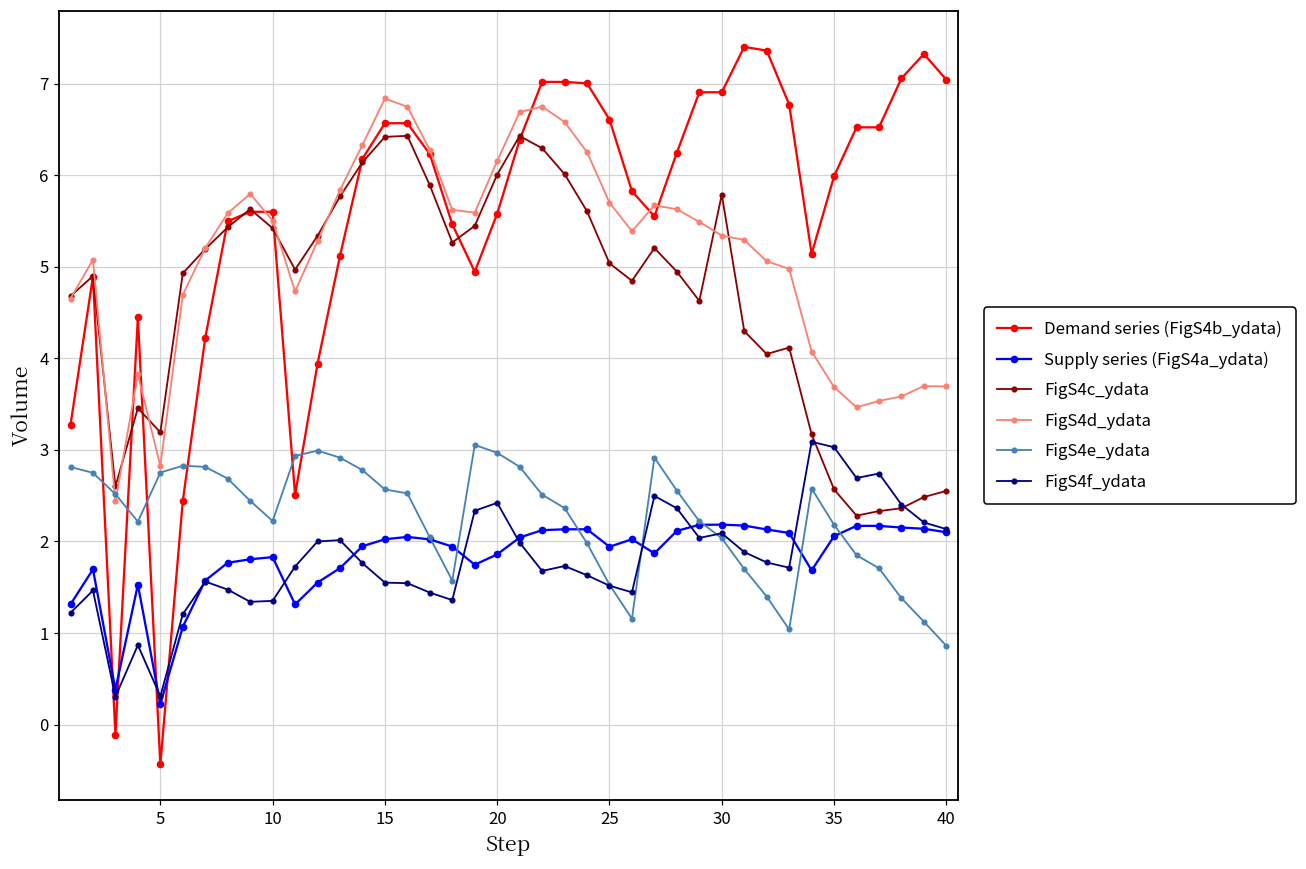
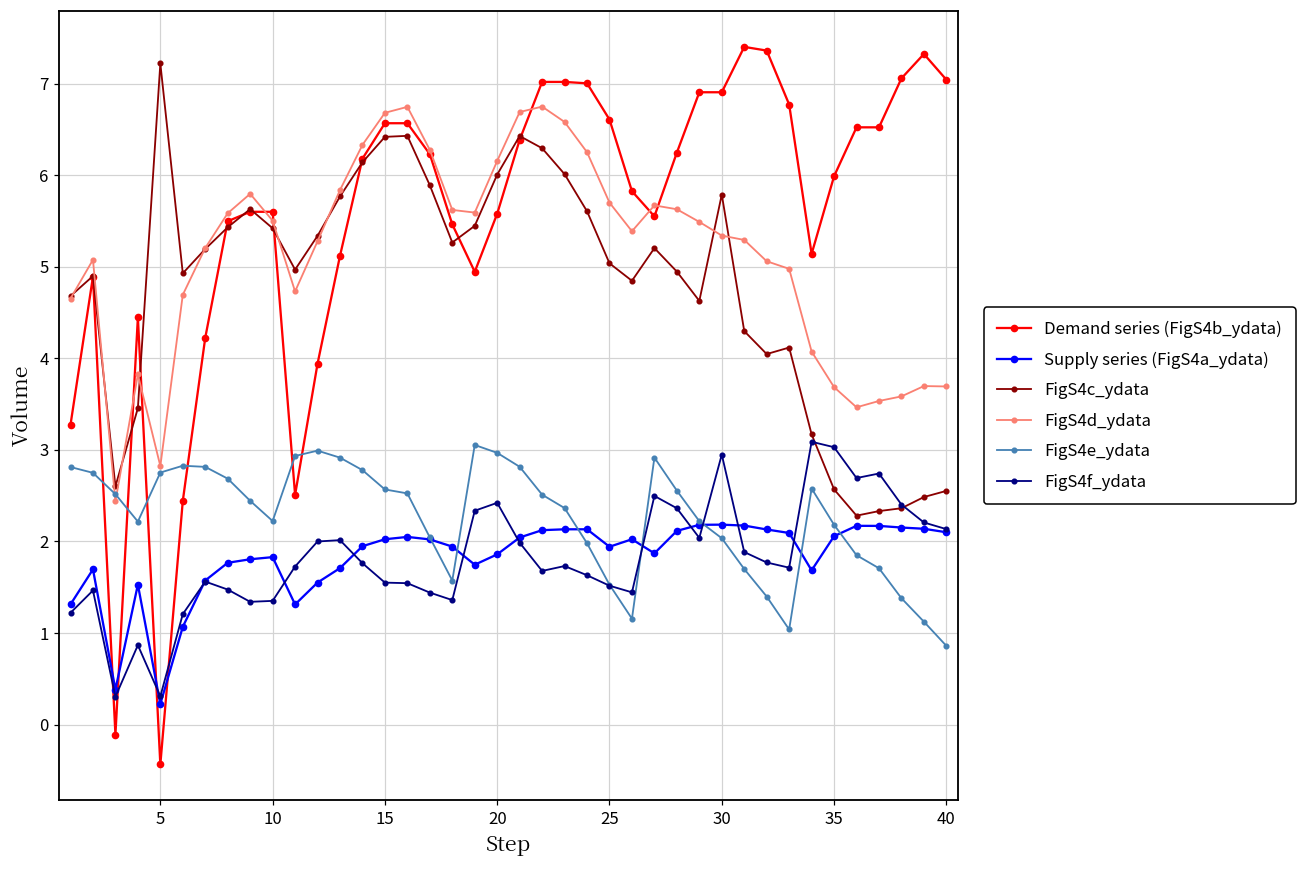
FigS4c_ydata, 5: 3.2 -> 7.2
FigS4d_ydata, 15: 6.8 -> 6.7
FigS4f_ydata, 30: 2.1 -> 2.9
